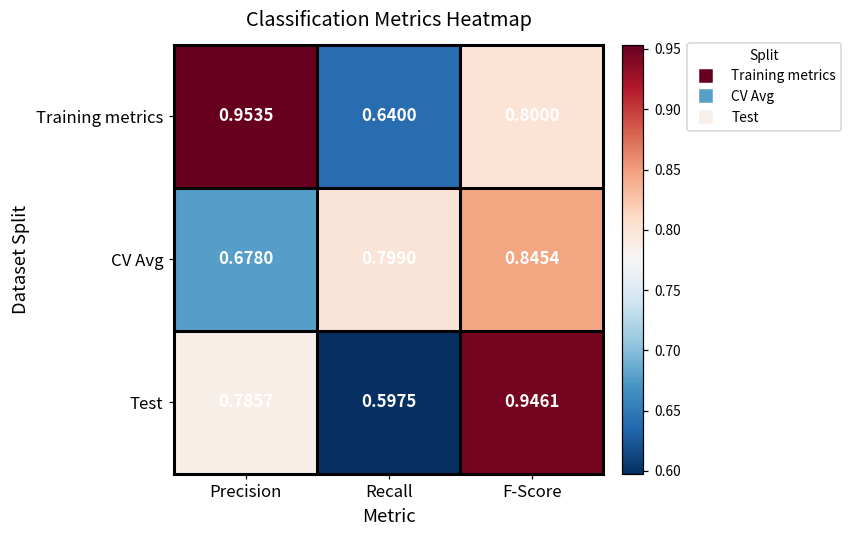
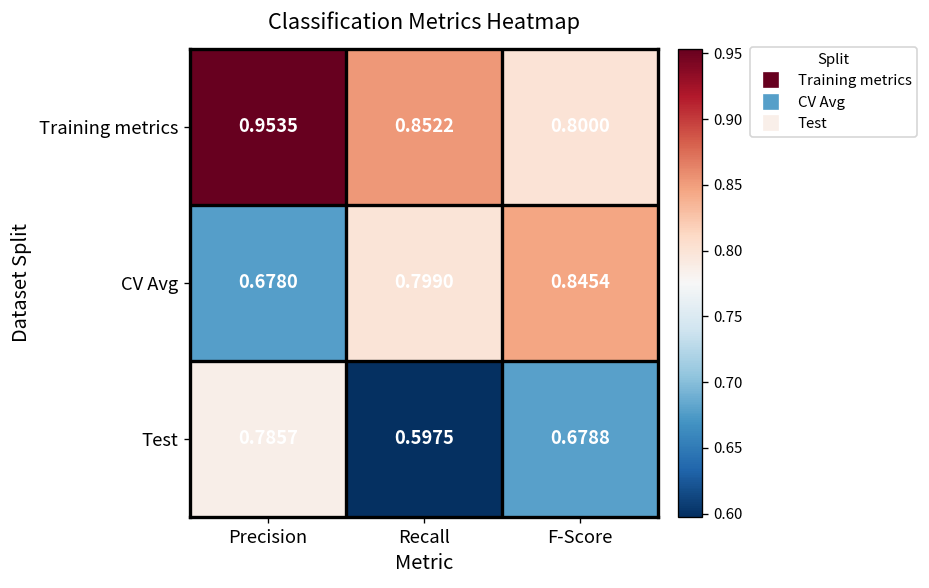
Training metrics, Recall: 0.6400 -> 0.8522
Test, F-Score: 0.9461 -> 0.6788
